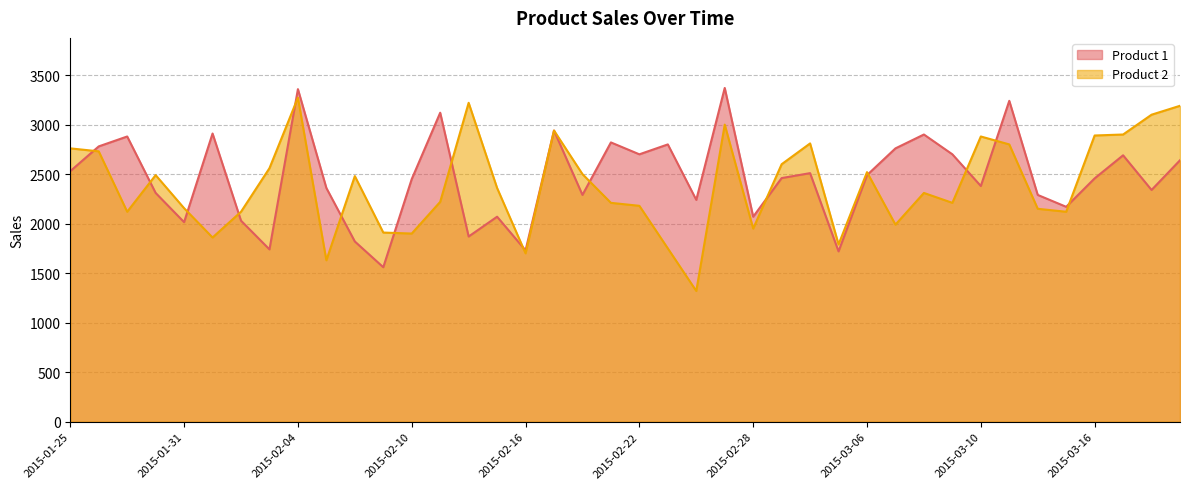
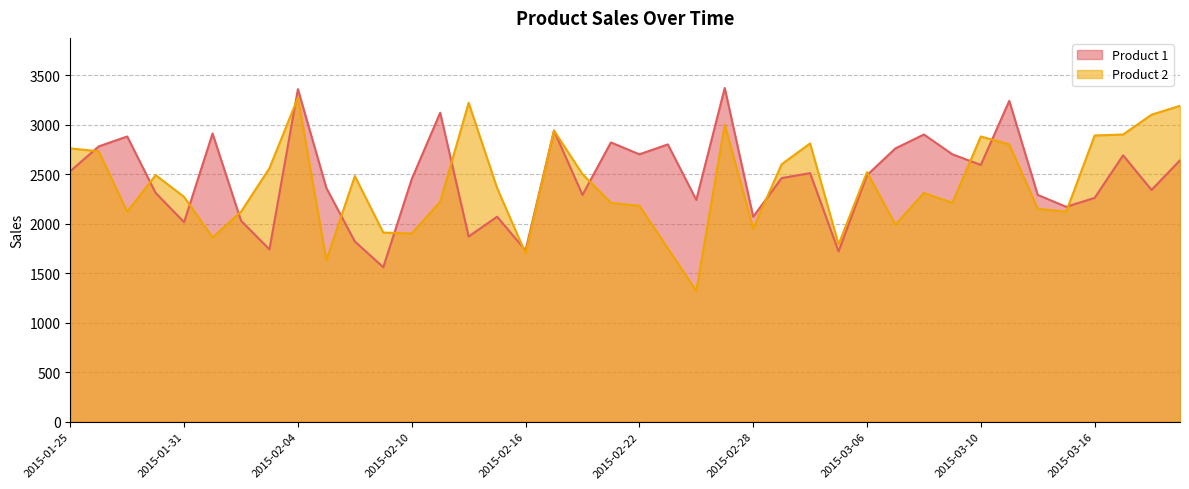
Product 2, 2015-01-31: 2200 -> 2300
Product 1, 2015-03-10: 2400 -> 2600
Product 1, 2015-03-16: 2500 -> 2300
